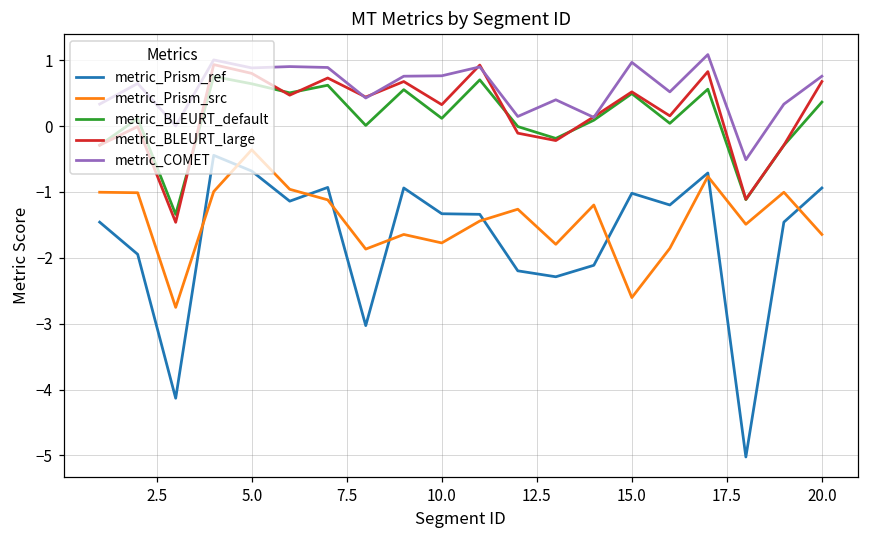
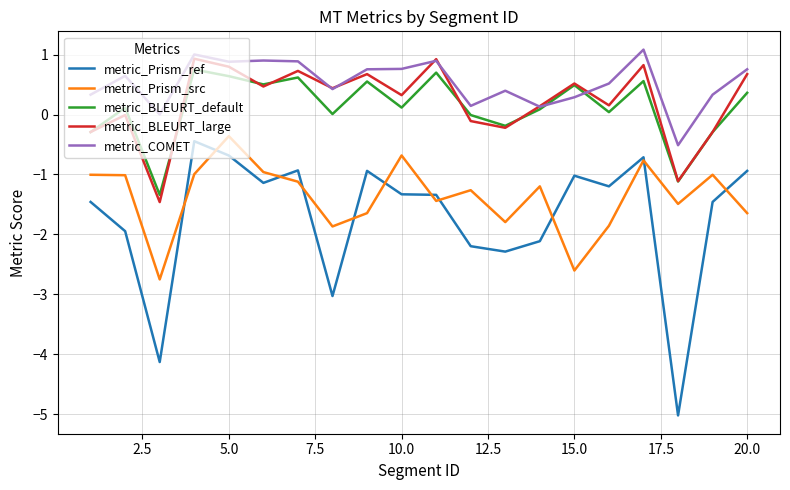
metric_Prism_src, 10.0: -1.8 -> -0.7
metric_COMET, 15.0: 1.0 -> 0.3
